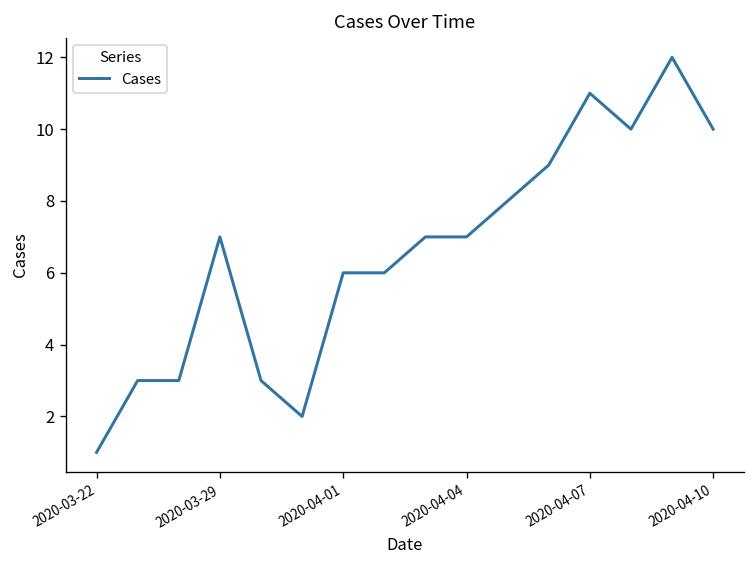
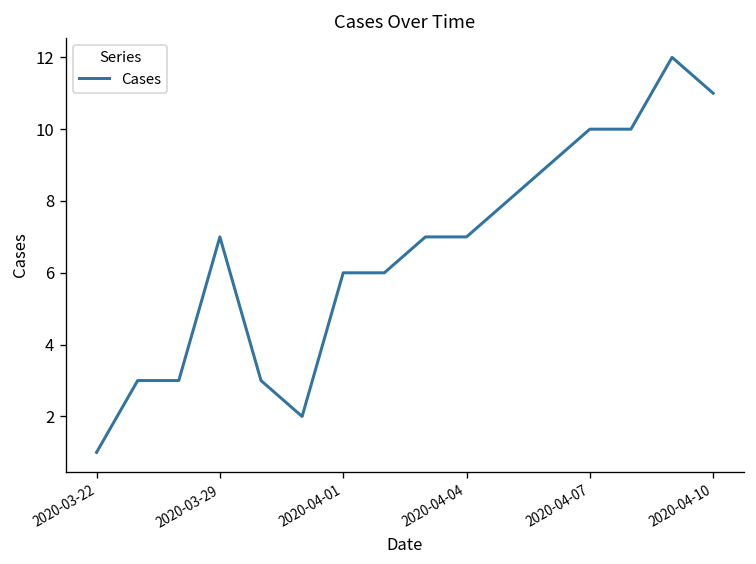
2020-04-07: 11 -> 10
2020-04-10: 10 -> 11
